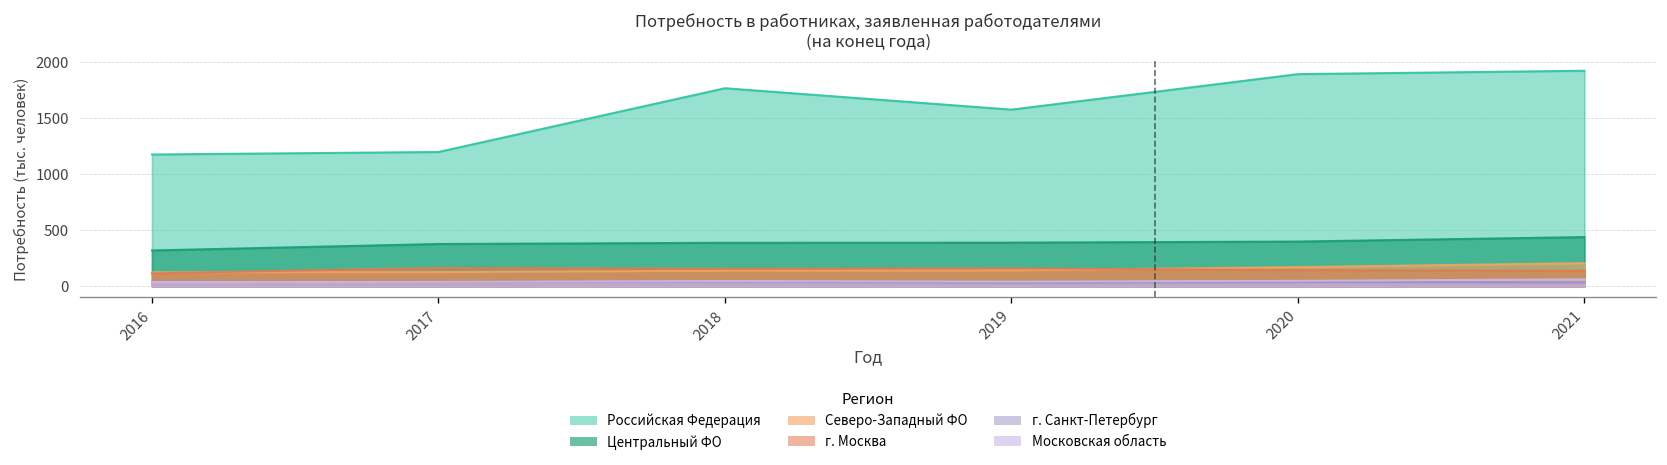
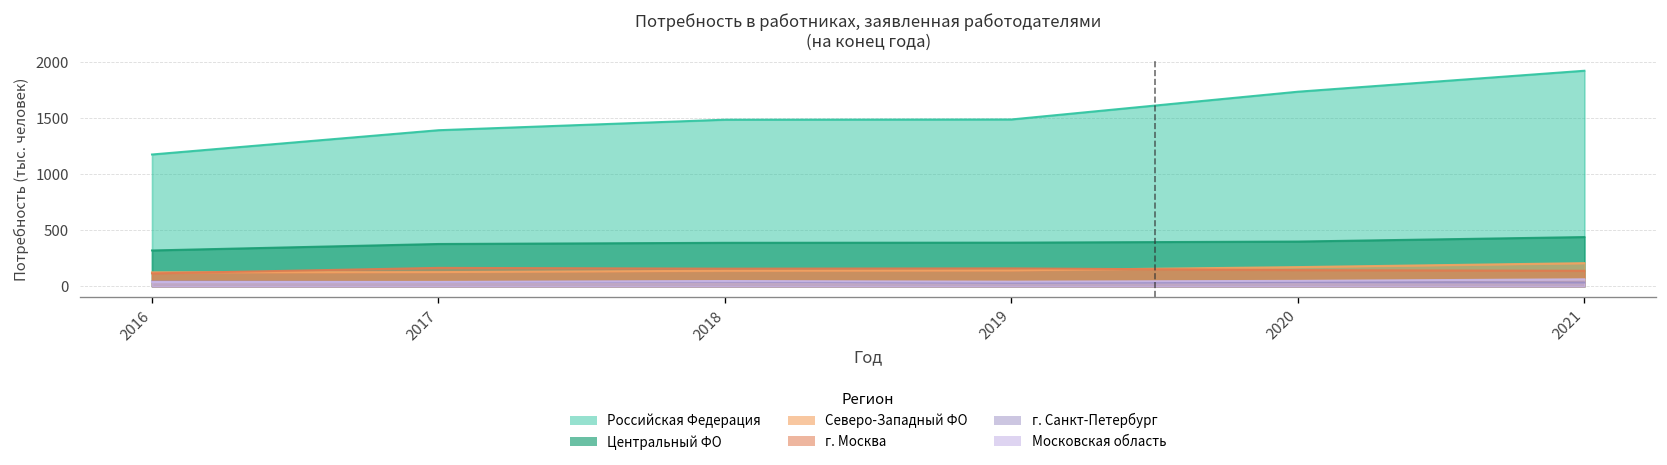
Российская Федерация, 2017: 1200 -> 1400
Российская Федерация, 2018: 1800 -> 1500
Российская Федерация, 2019: 1600 -> 1500
Российская Федерация, 2020: 1900 -> 1700
